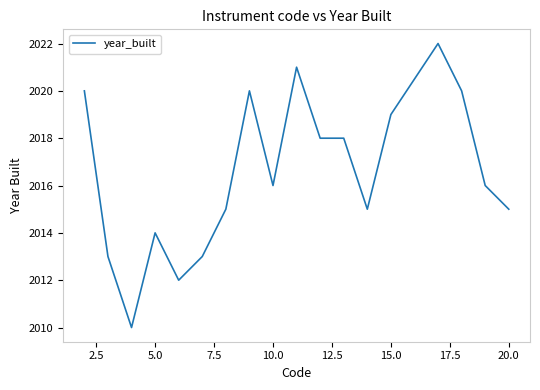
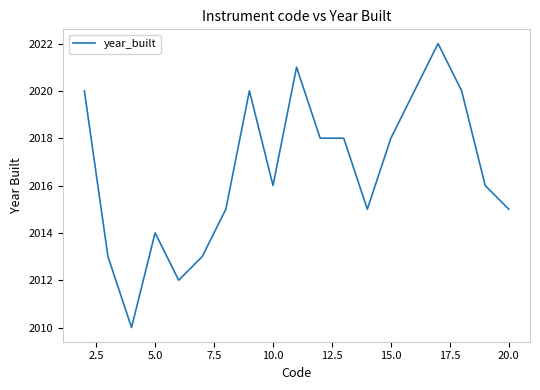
15.0: 2019 -> 2018
